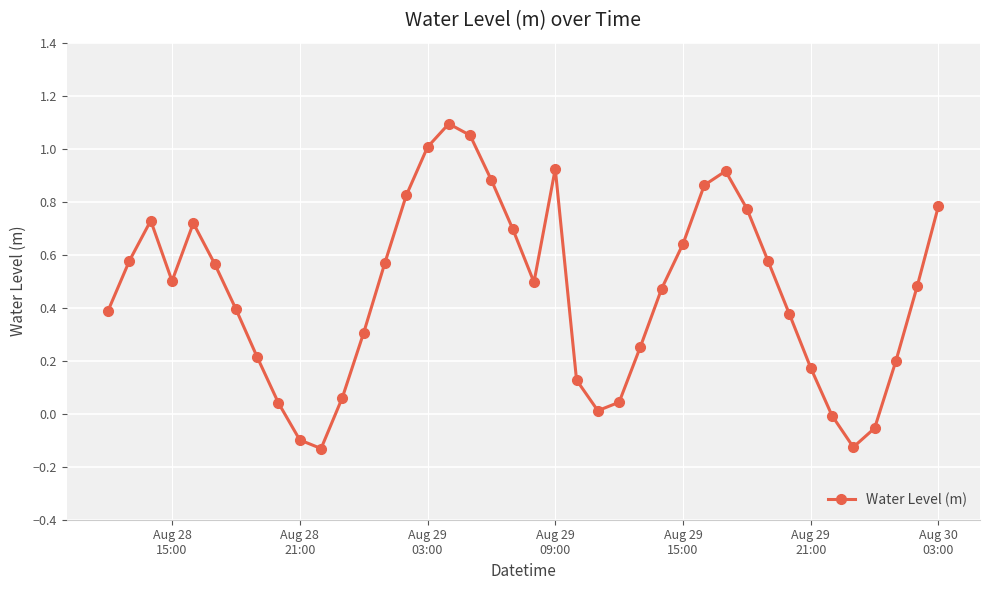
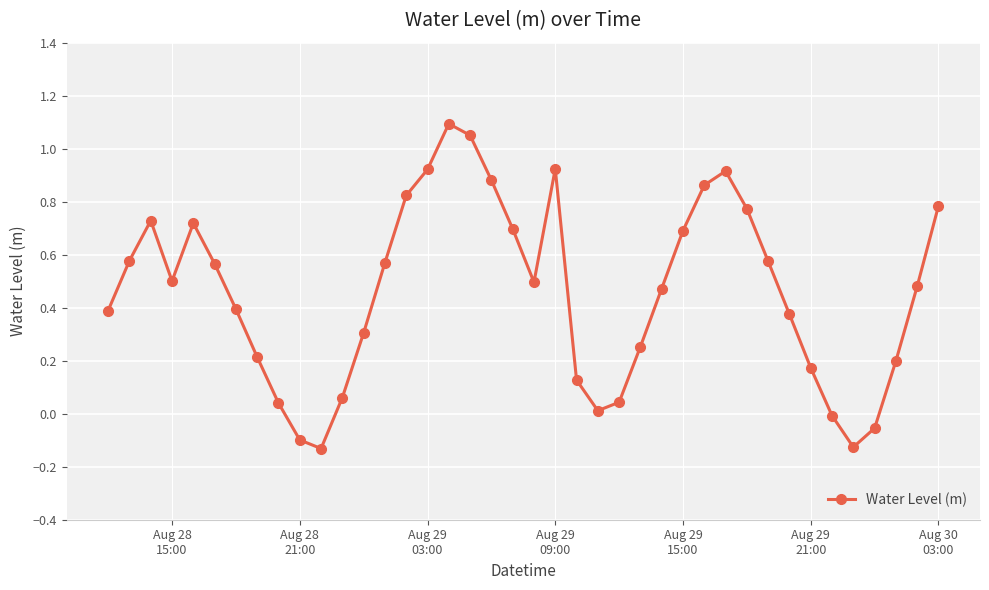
Aug 29 03:00: 1.01 -> 0.92
Aug 29 15:00: 0.64 -> 0.69
